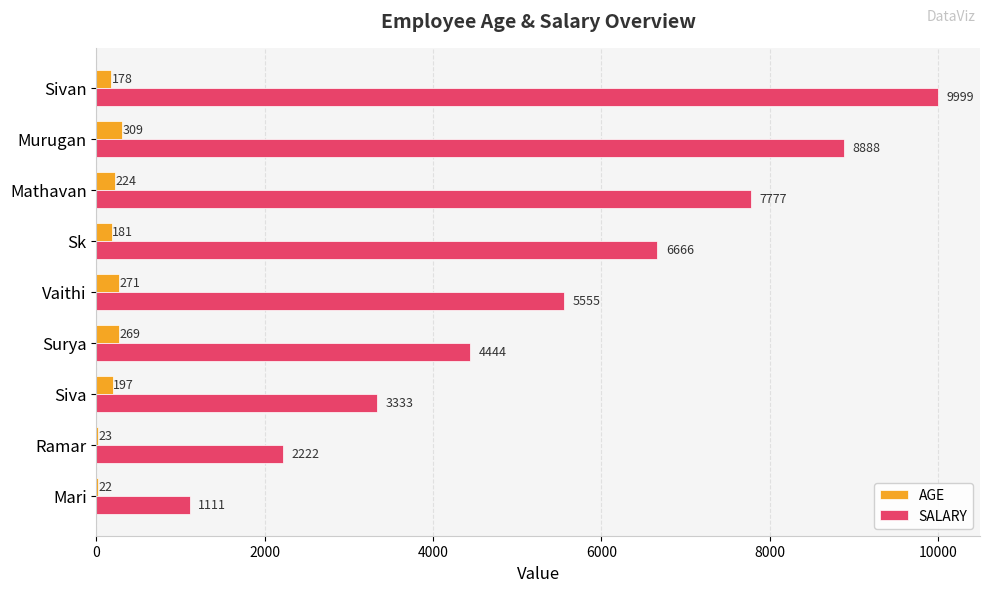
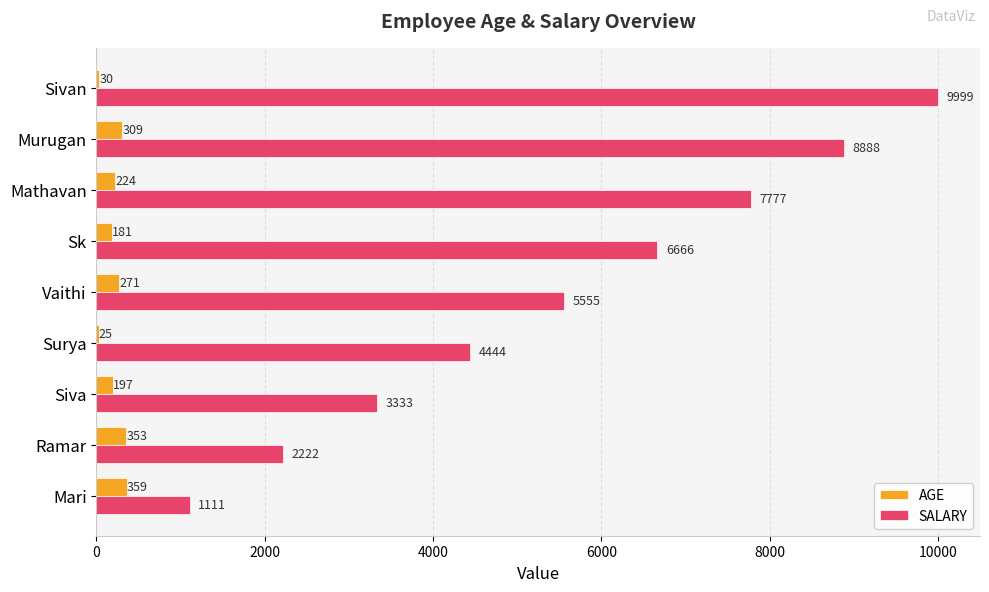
AGE, Sivan: 178 -> 30
AGE, Surya: 269 -> 25
AGE, Ramar: 23 -> 353
AGE, Mari: 22 -> 359
